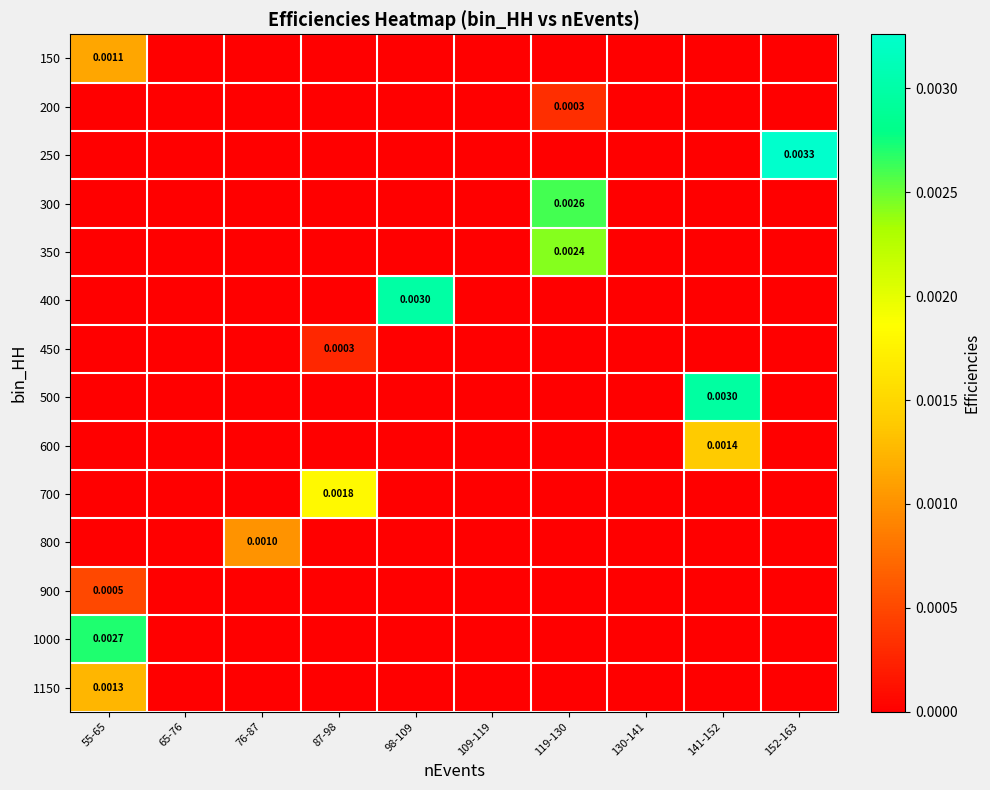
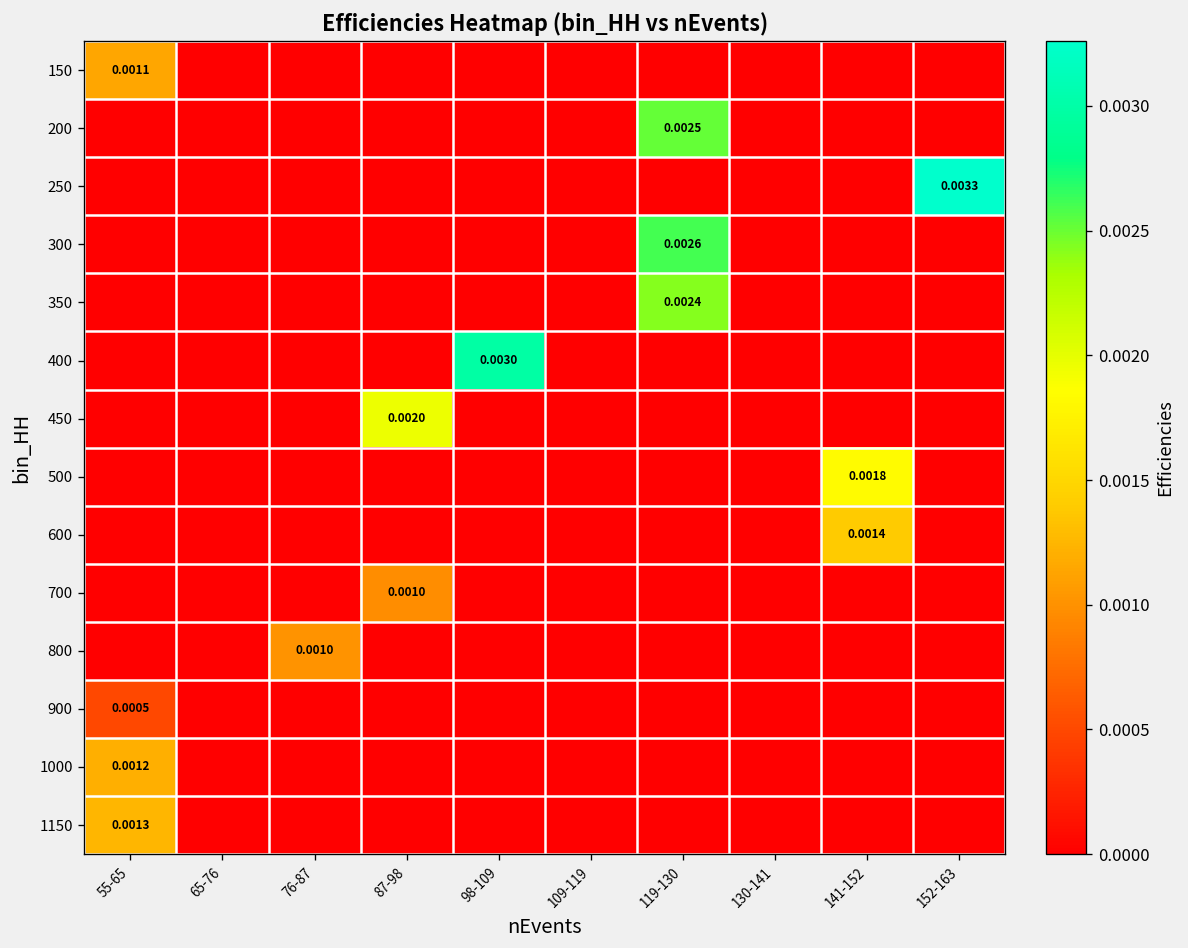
200, 119-130: 0.0003 -> 0.0025
450, 87-98: 0.0003 -> 0.0020
500, 141-152: 0.0030 -> 0.0018
700, 87-98: 0.0018 -> 0.0010
1000, 55-65: 0.0027 -> 0.0012
